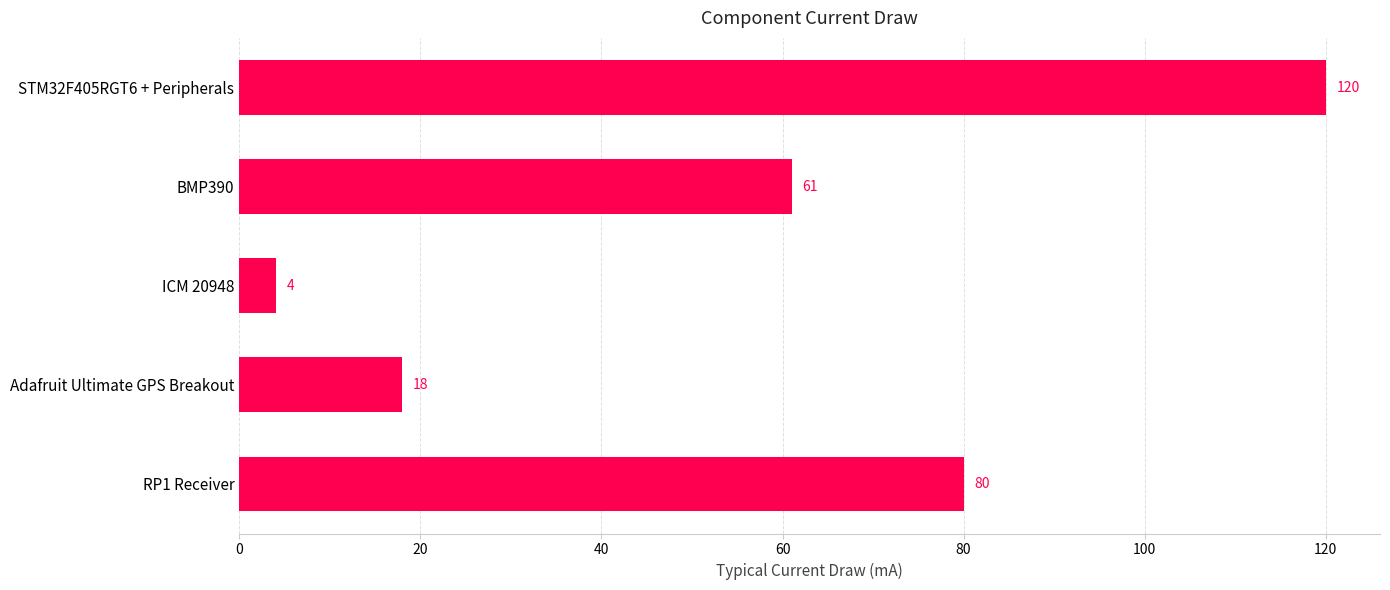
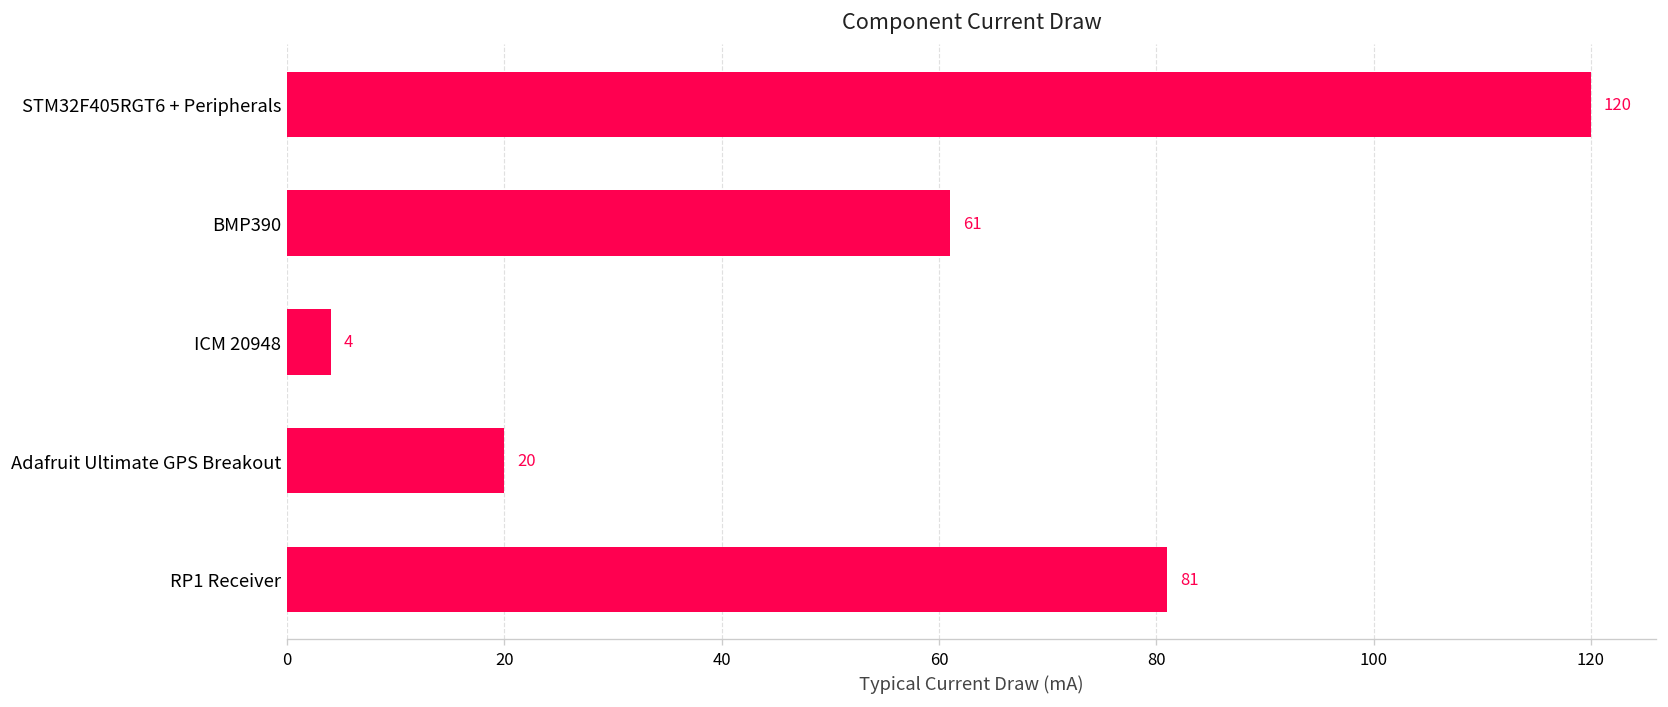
Adafruit Ultimate GPS Breakout: 18 -> 20
RP1 Receiver: 80 -> 81
